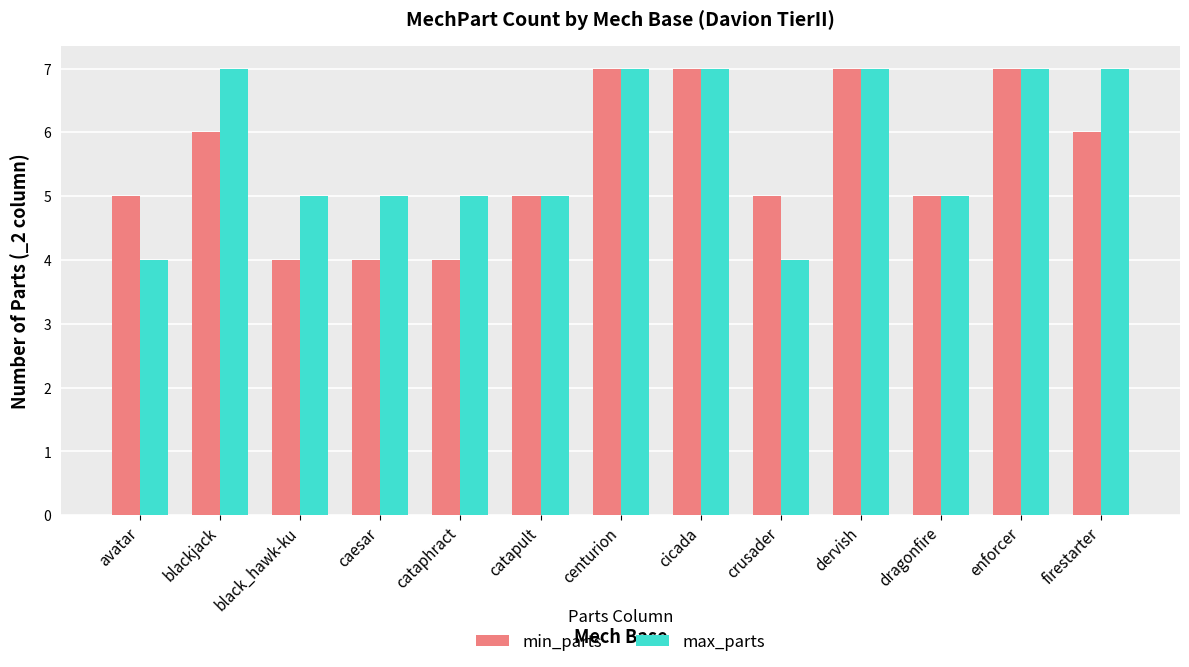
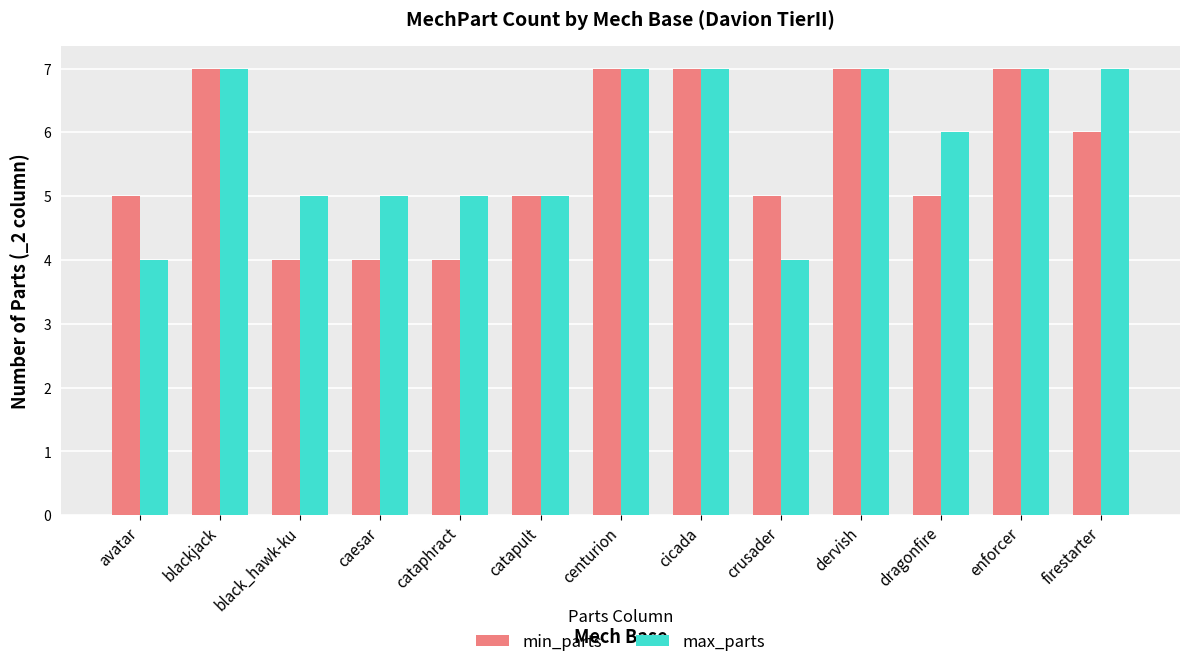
min_parts, blackjack: 6 -> 7
max_parts, dragonfire: 5 -> 6
